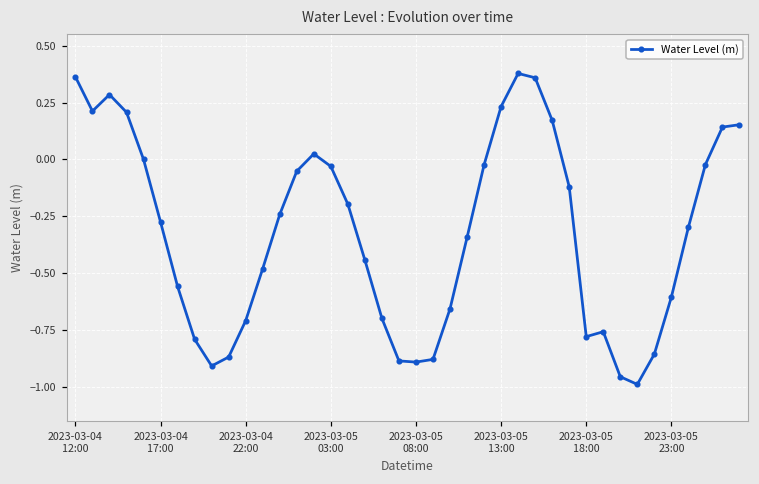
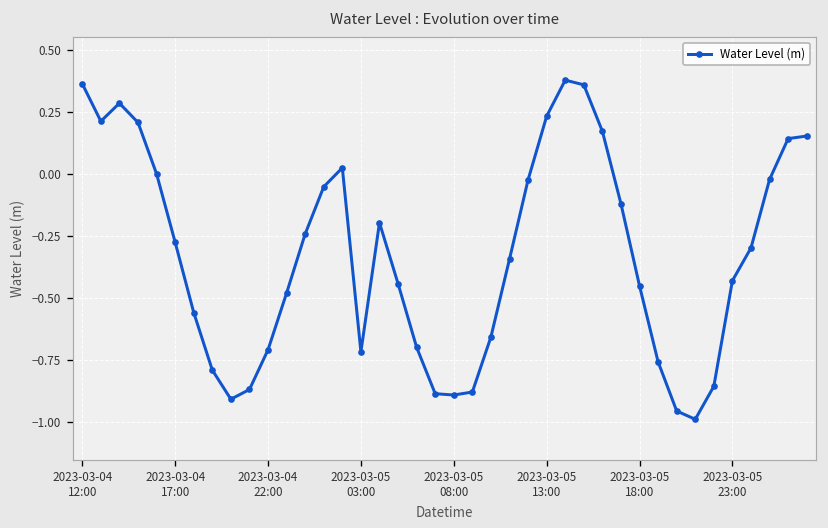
2023-03-05 03:00: -0.03 -> -0.72
2023-03-05 18:00: -0.78 -> -0.45
2023-03-05 23:00: -0.60 -> -0.43
